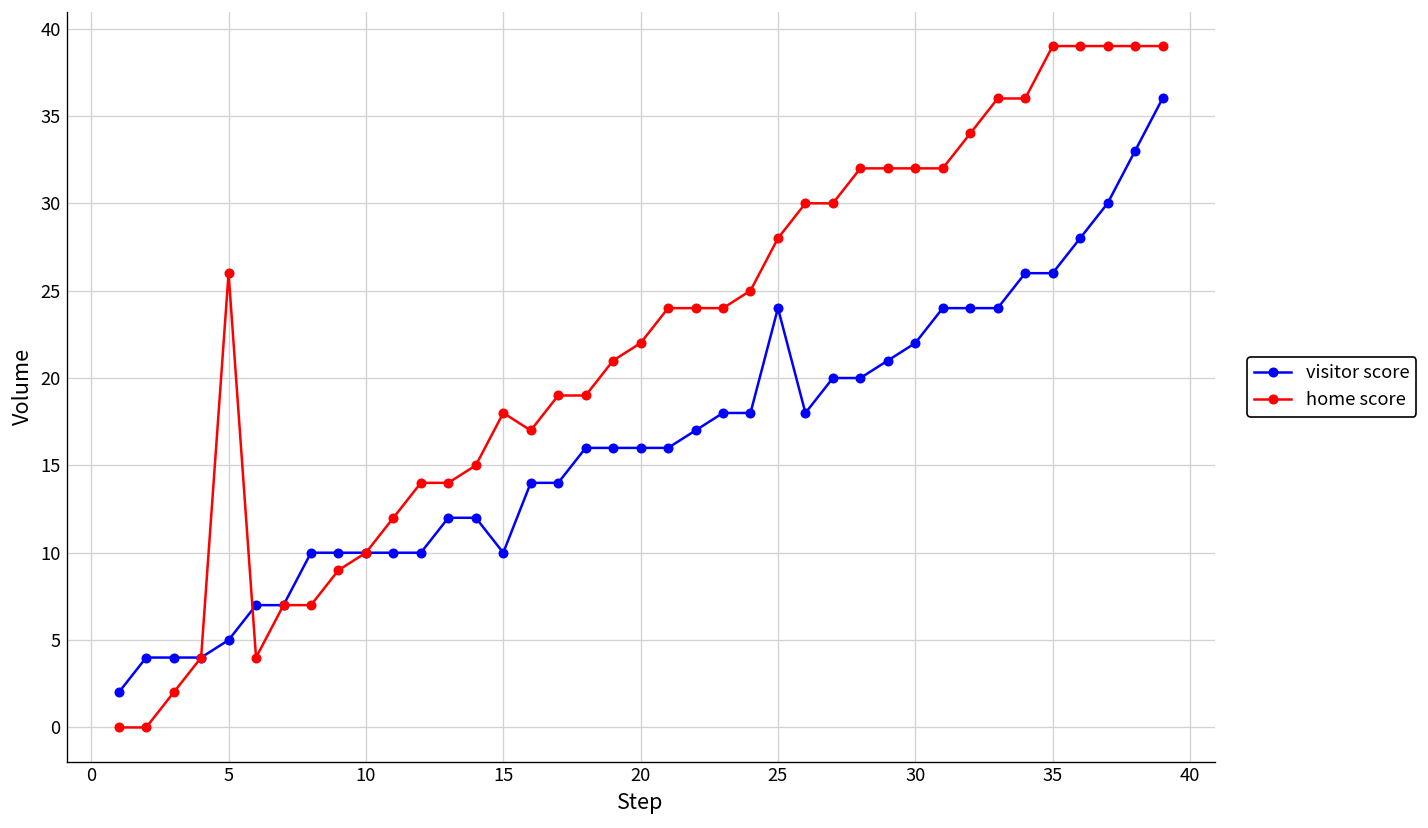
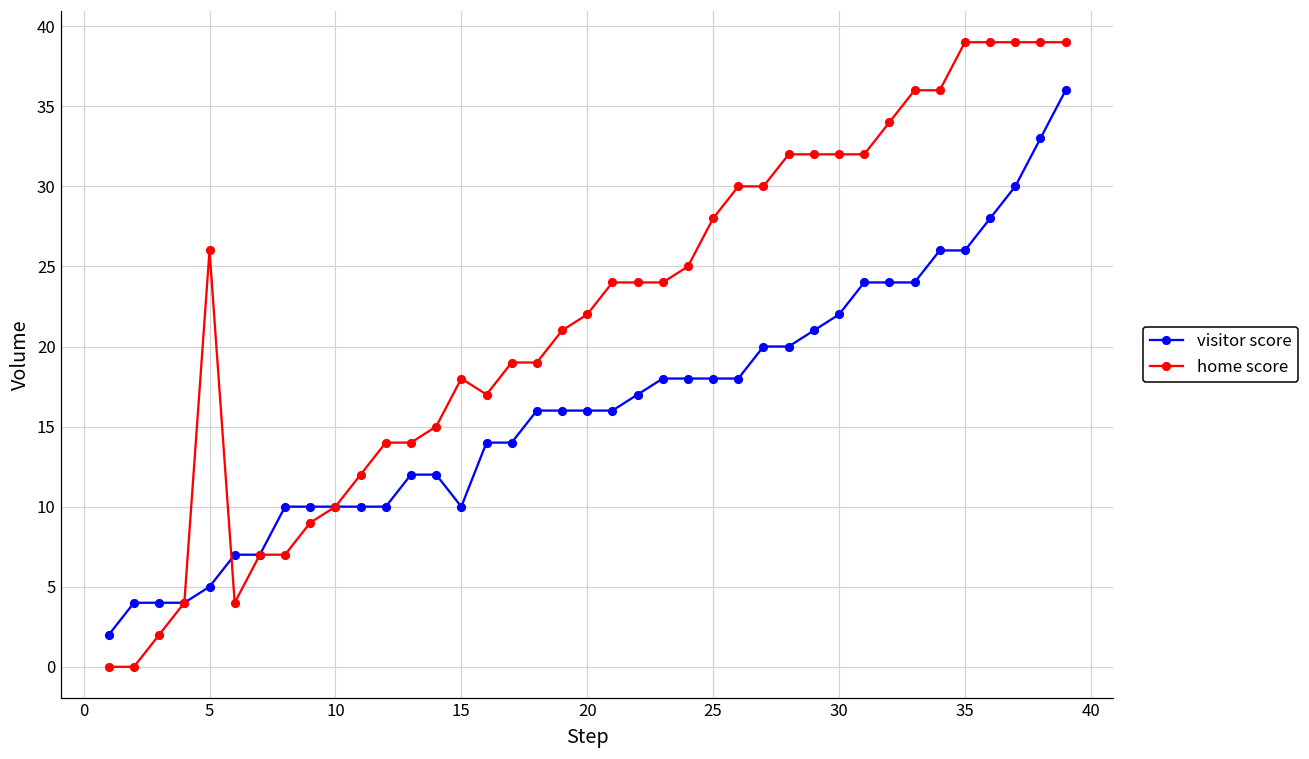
visitor score, 25: 24 -> 18
